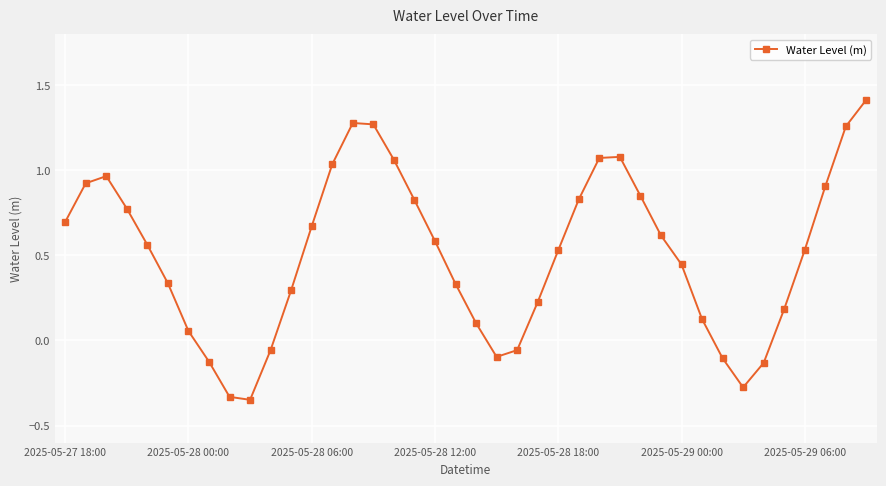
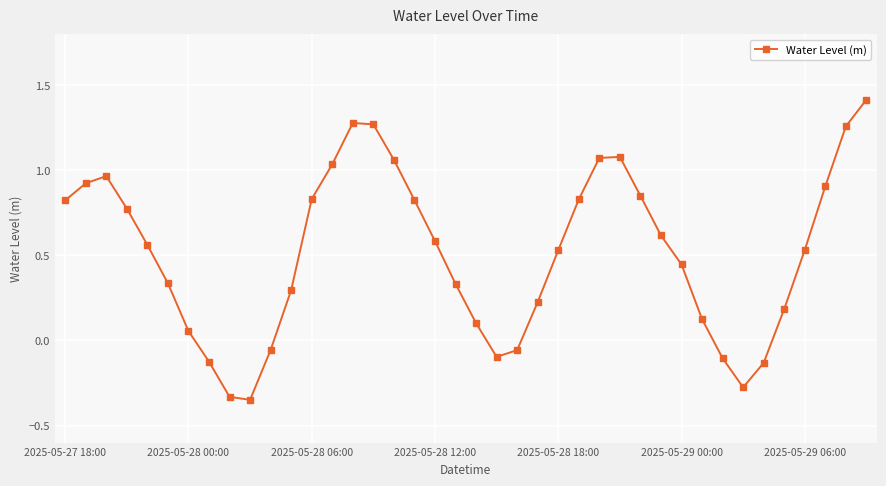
2025-05-27 18:00: 0.70 -> 0.82
2025-05-28 06:00: 0.67 -> 0.83
